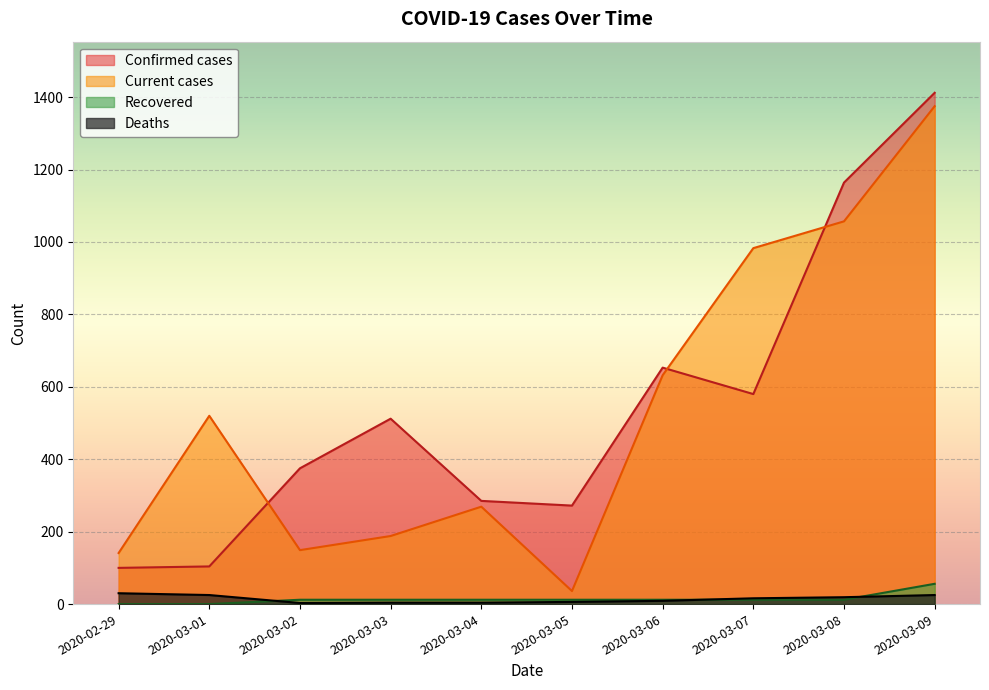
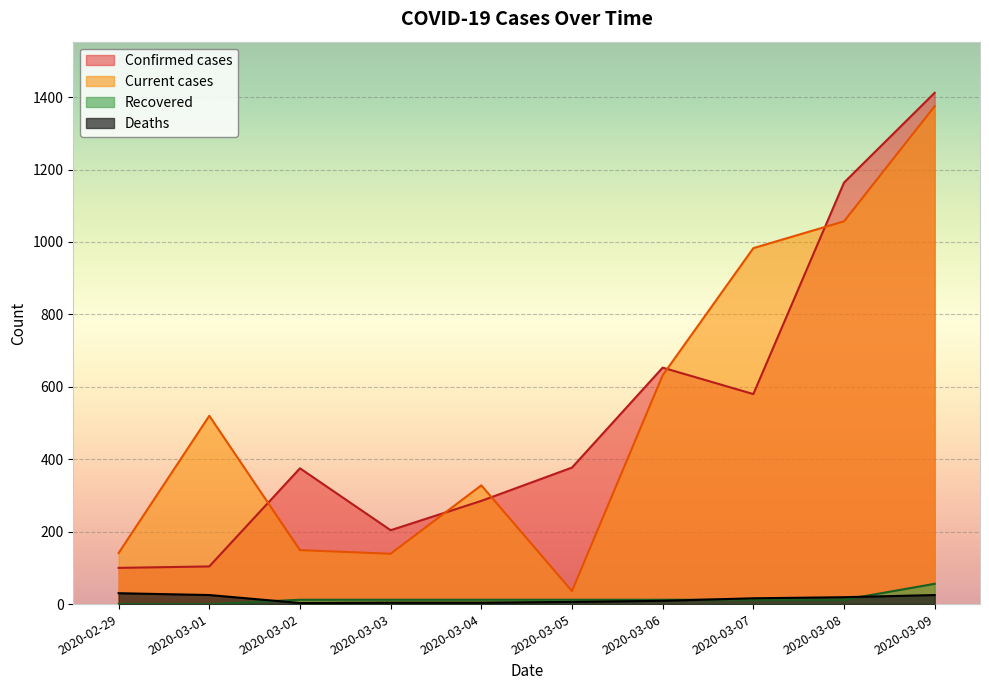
Confirmed cases, 2020-03-03: 510 -> 200
Current cases, 2020-03-03: 190 -> 140
Current cases, 2020-03-04: 270 -> 330
Confirmed cases, 2020-03-05: 270 -> 380
